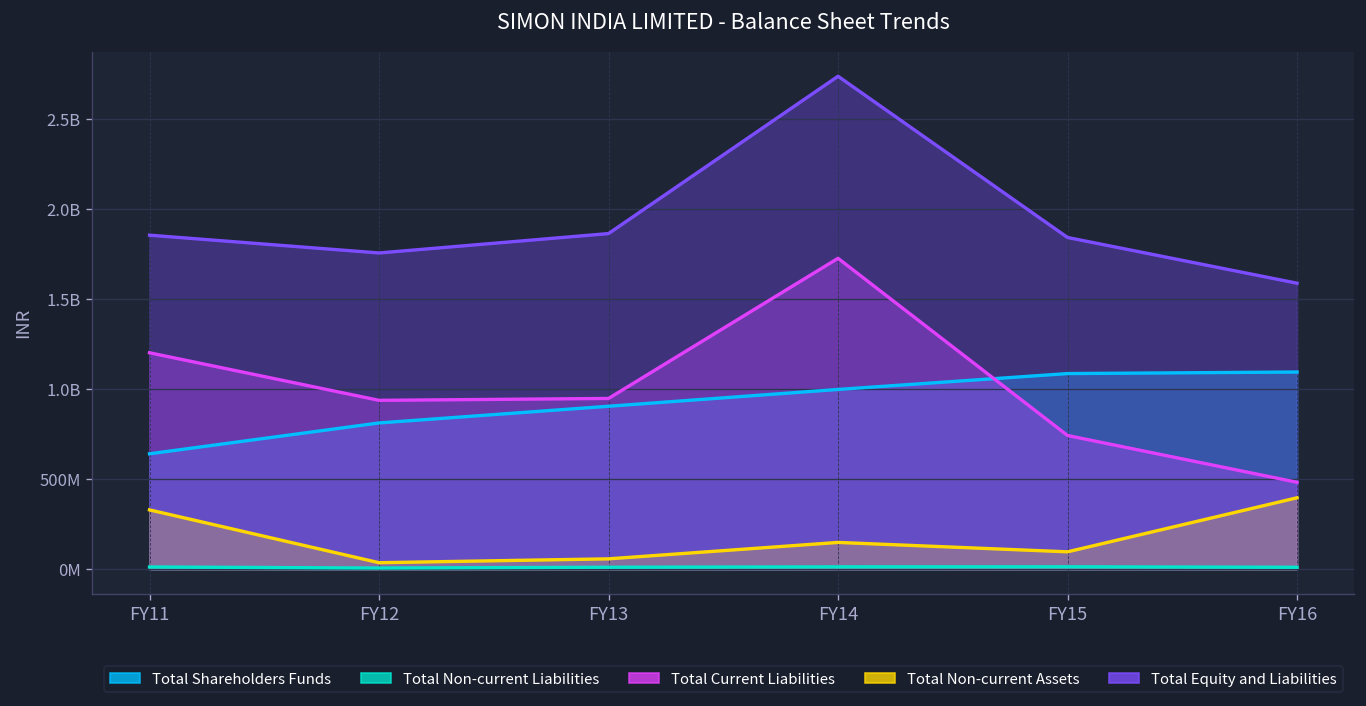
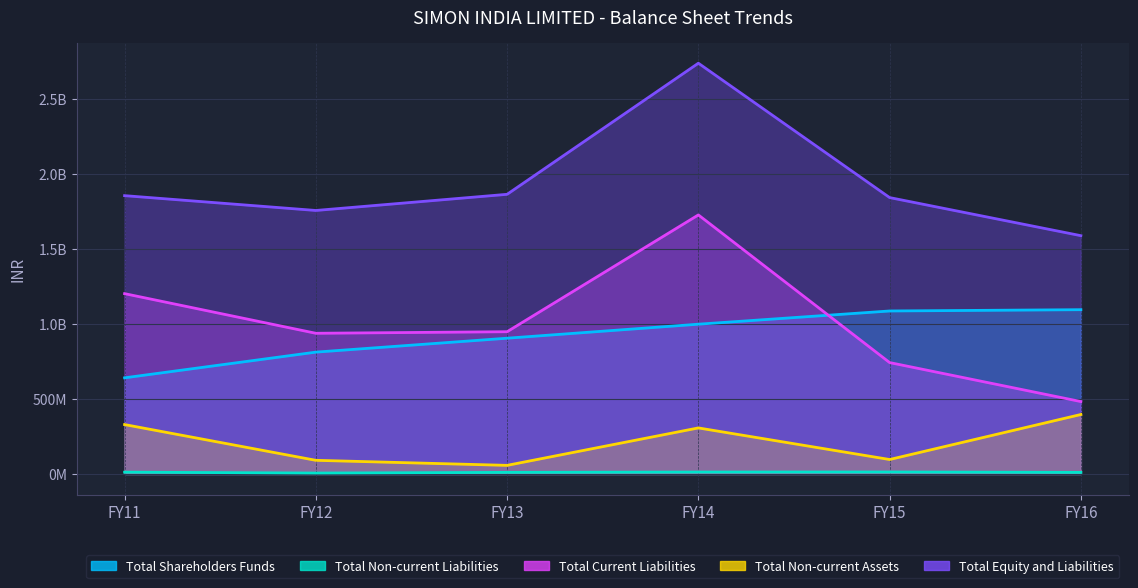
Total Non-current Assets, FY12: 40000000 -> 90000000
Total Non-current Assets, FY14: 150000000 -> 310000000
